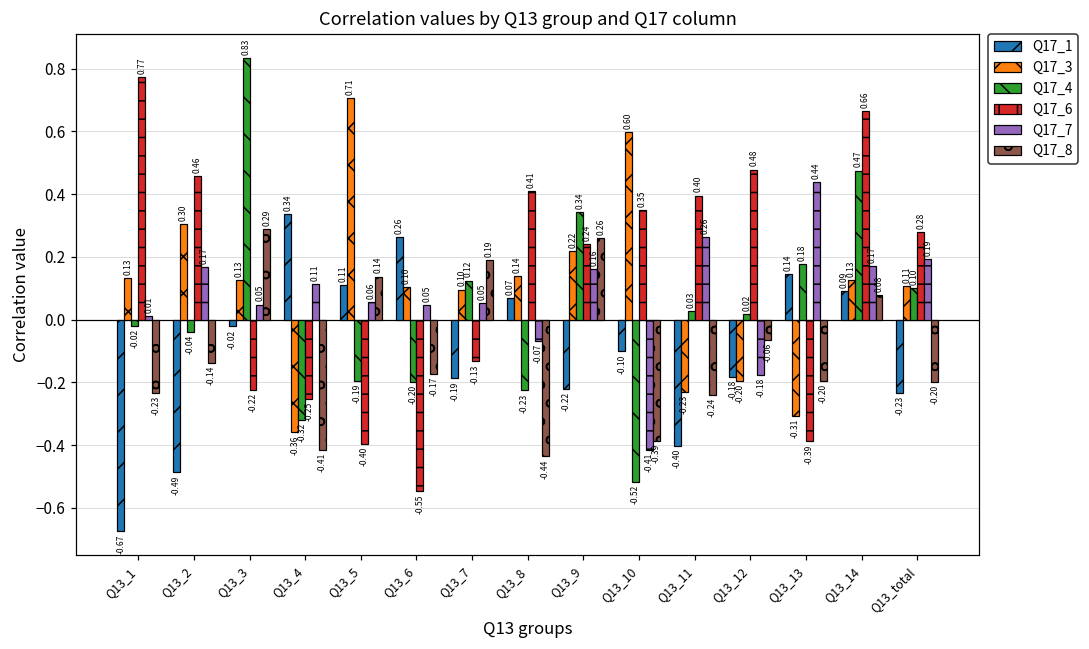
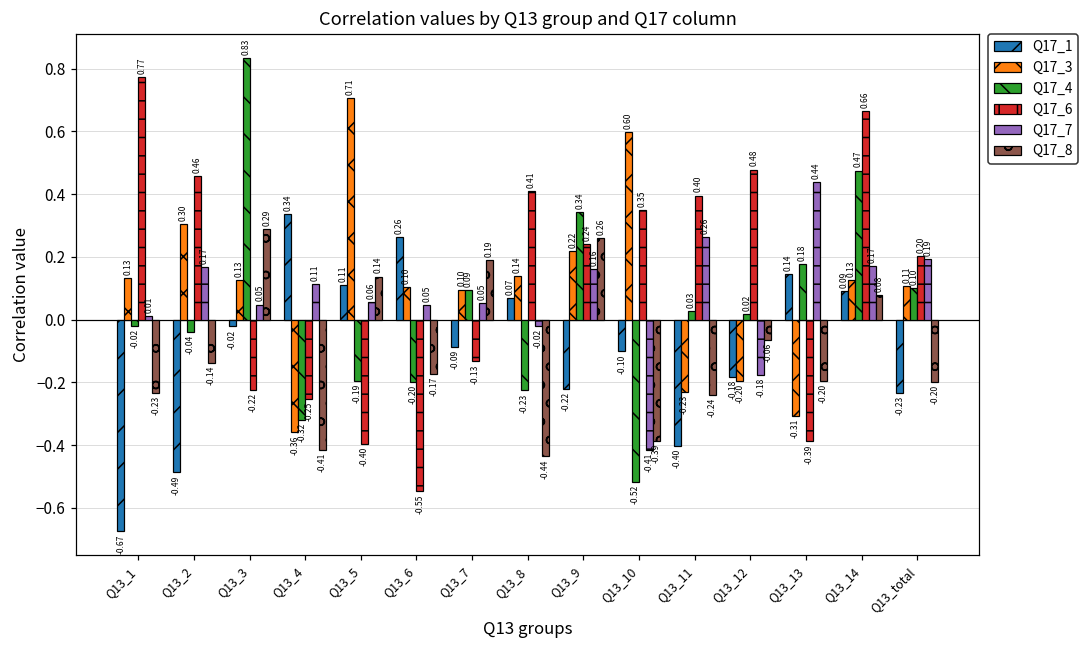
Q17_1, Q13_7: -0.19 -> -0.09
Q17_4, Q13_7: 0.12 -> 0.09
Q17_7, Q13_8: -0.07 -> -0.02
Q17_6, Q13_total: 0.28 -> 0.20
